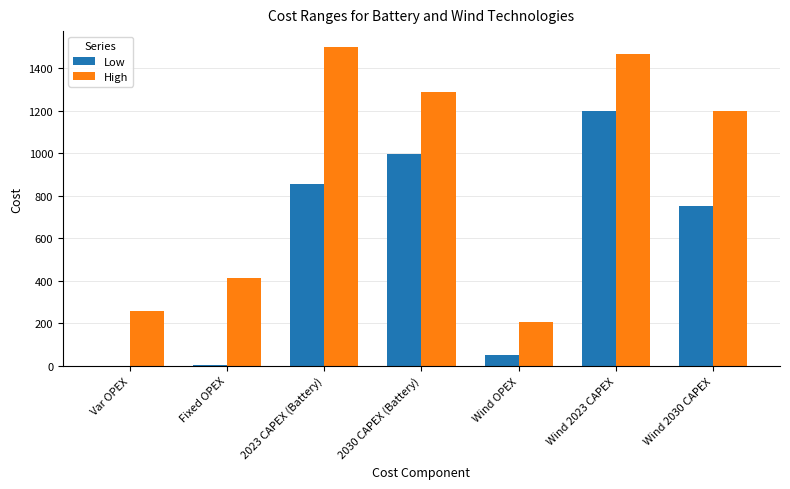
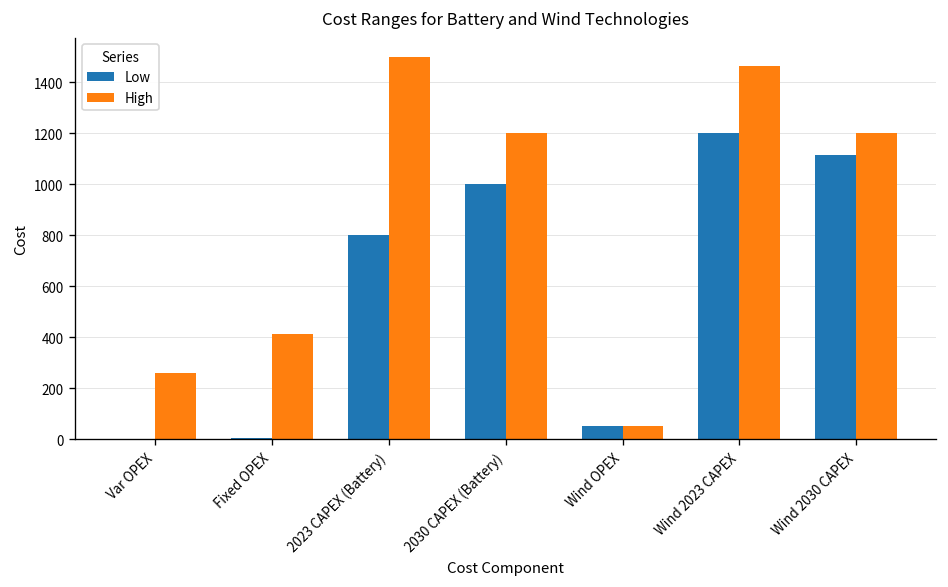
Low, 2023 CAPEX (Battery): 860 -> 800
High, 2030 CAPEX (Battery): 1290 -> 1200
High, Wind OPEX: 210 -> 50
Low, Wind 2030 CAPEX: 750 -> 1120
